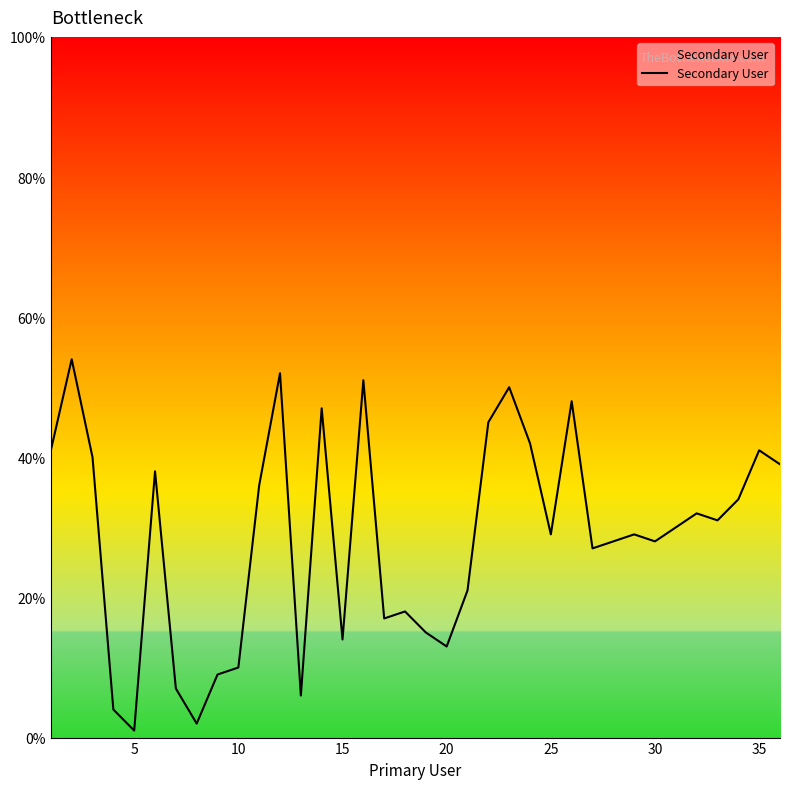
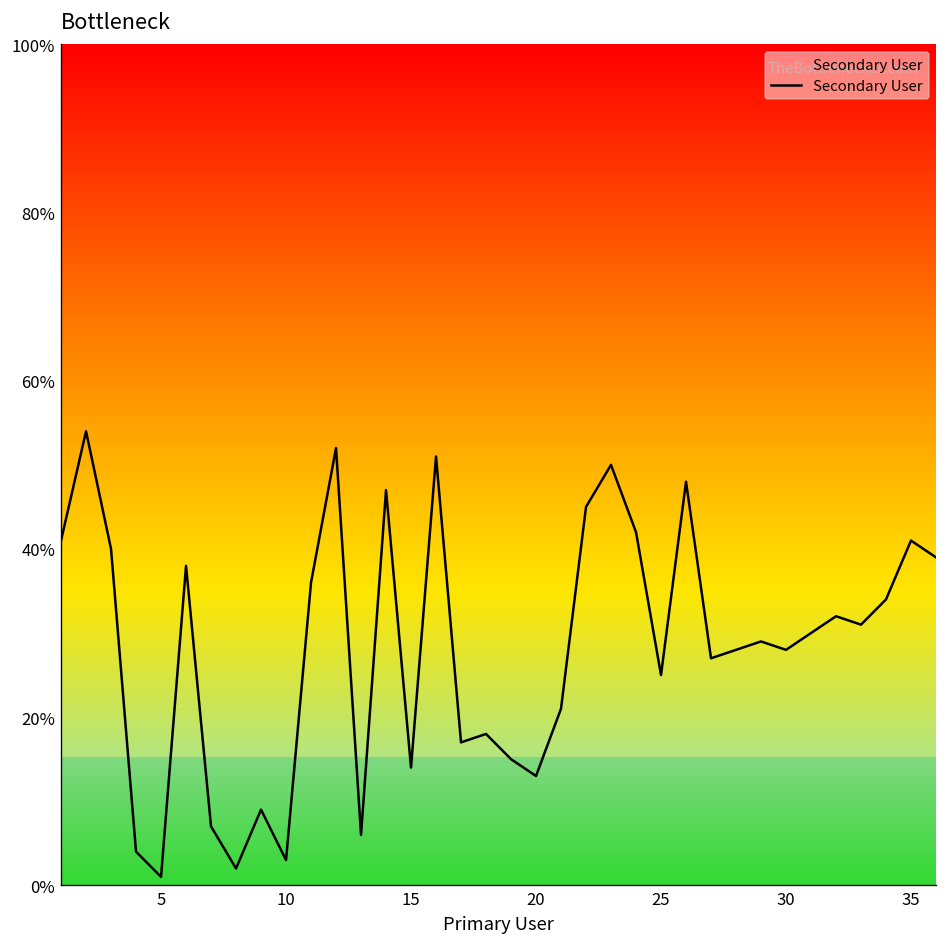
10: 10% -> 3%
25: 29% -> 25%
